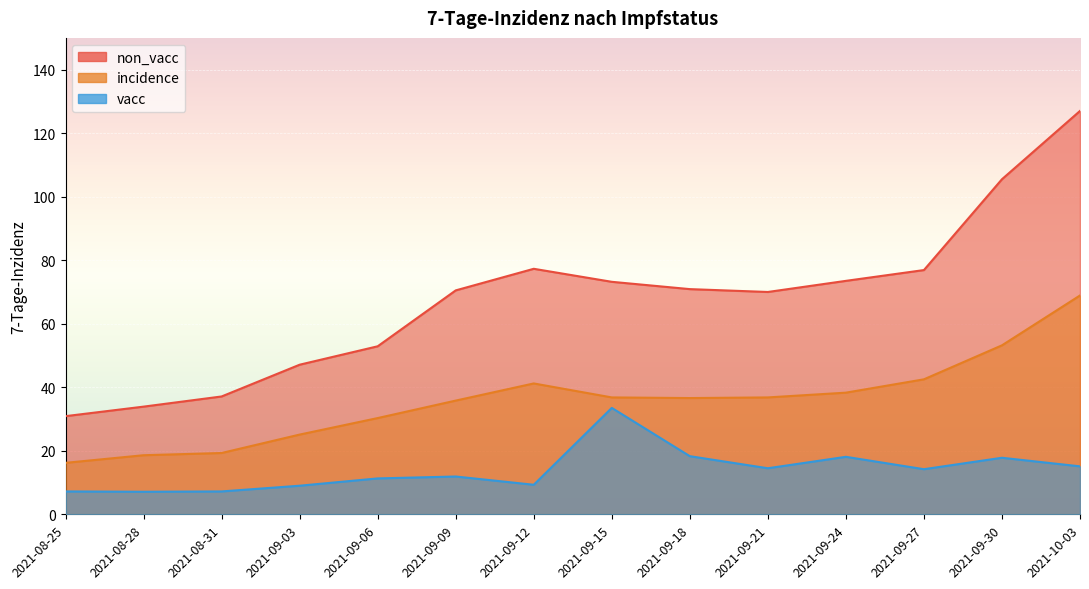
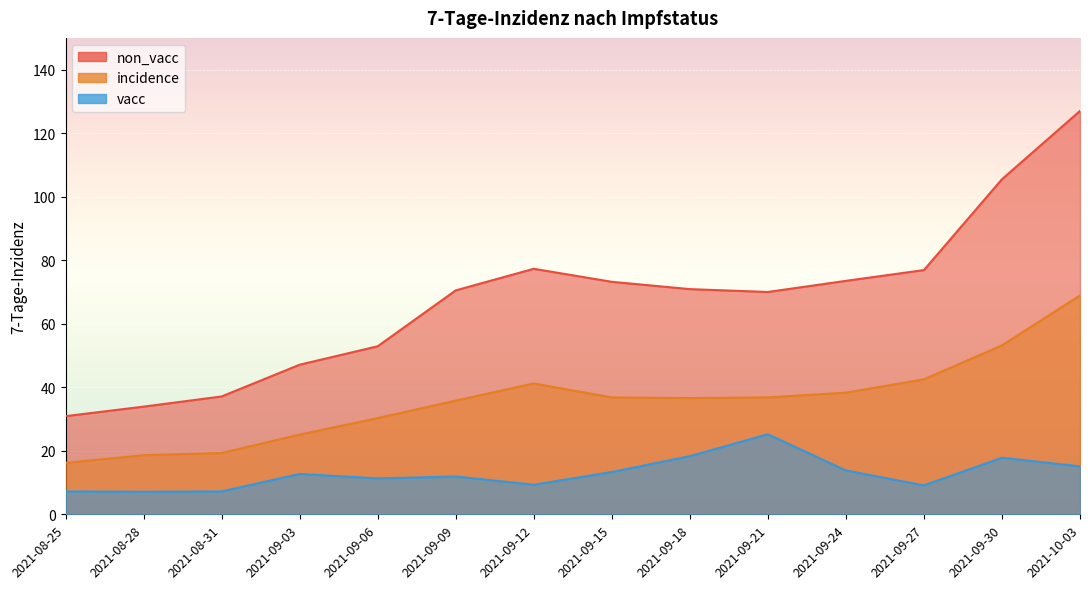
vacc, 2021-09-03: 9 -> 13
vacc, 2021-09-15: 34 -> 13
vacc, 2021-09-21: 15 -> 25
vacc, 2021-09-24: 18 -> 14
vacc, 2021-09-27: 14 -> 9
